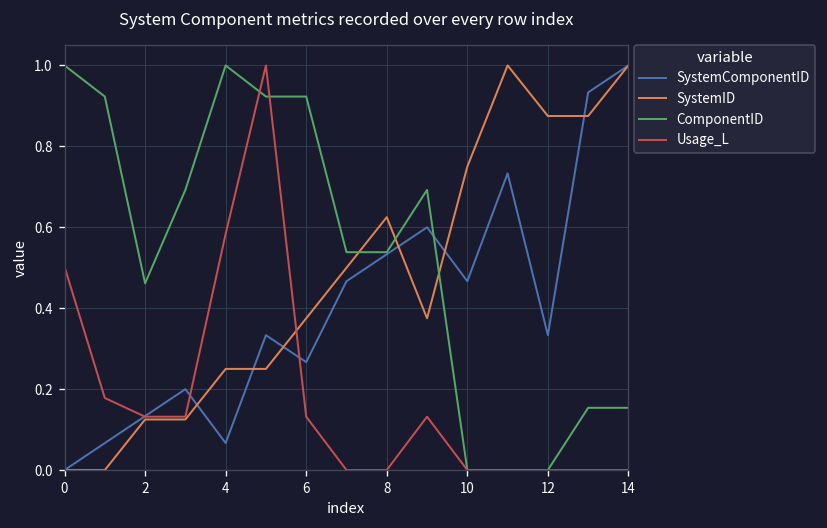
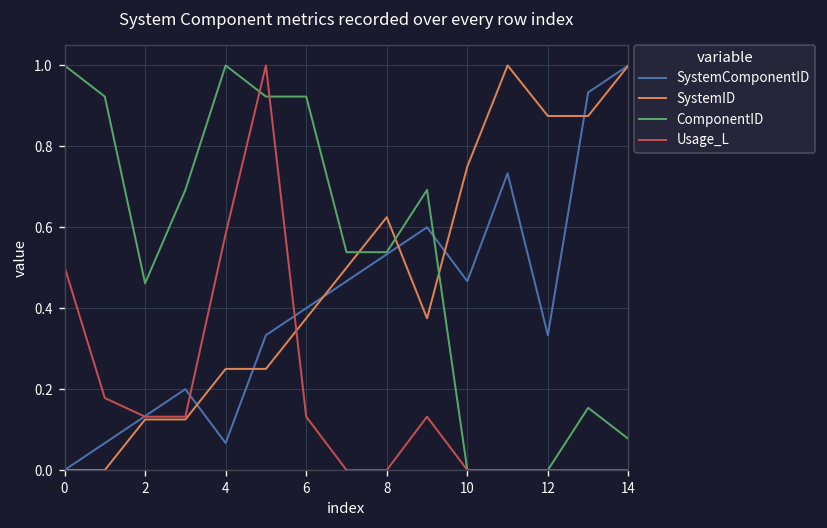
SystemComponentID, 6: 0.27 -> 0.40
ComponentID, 14: 0.15 -> 0.08
